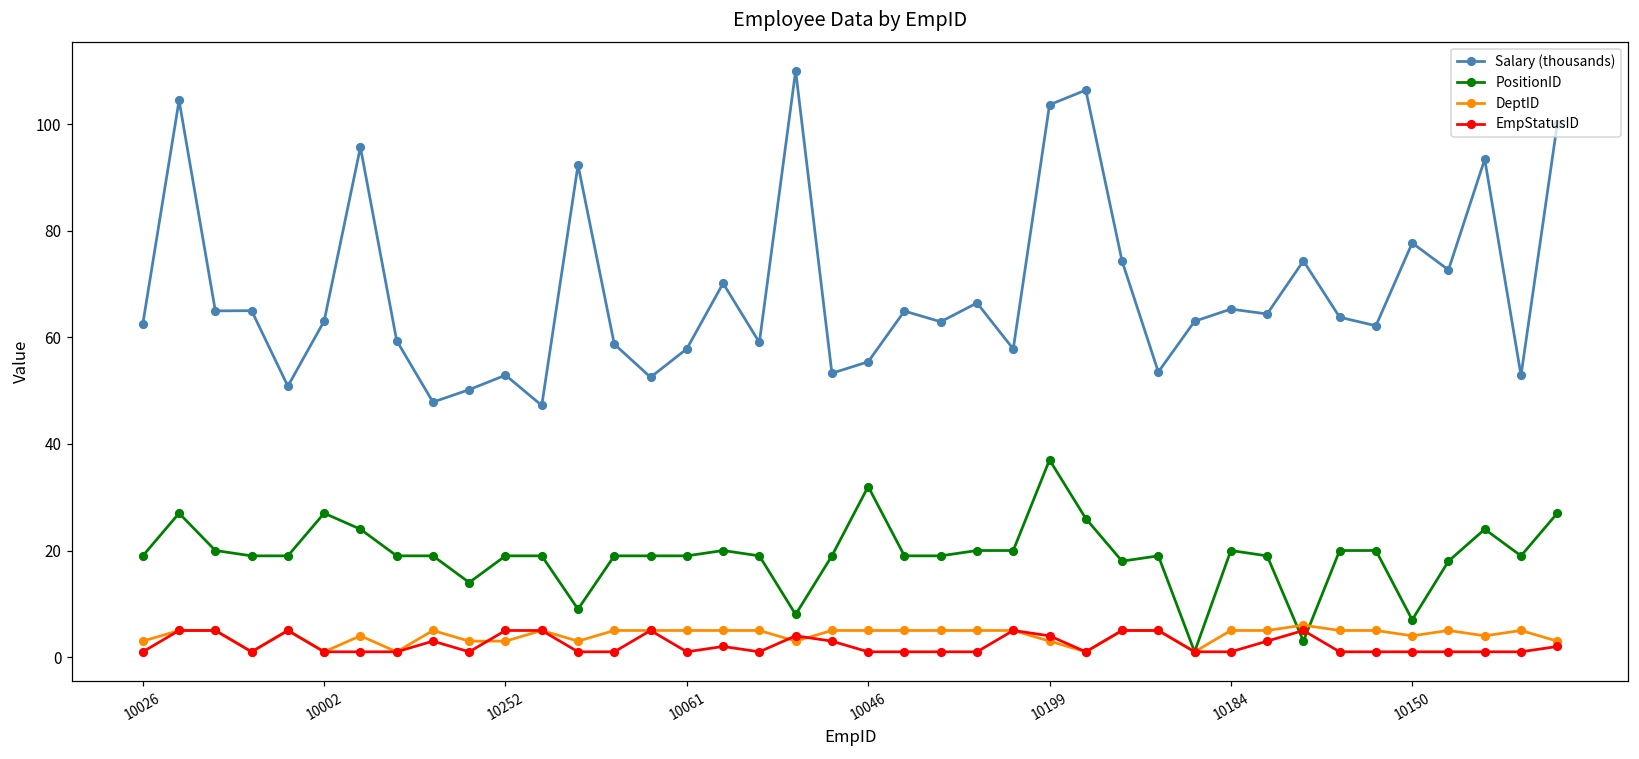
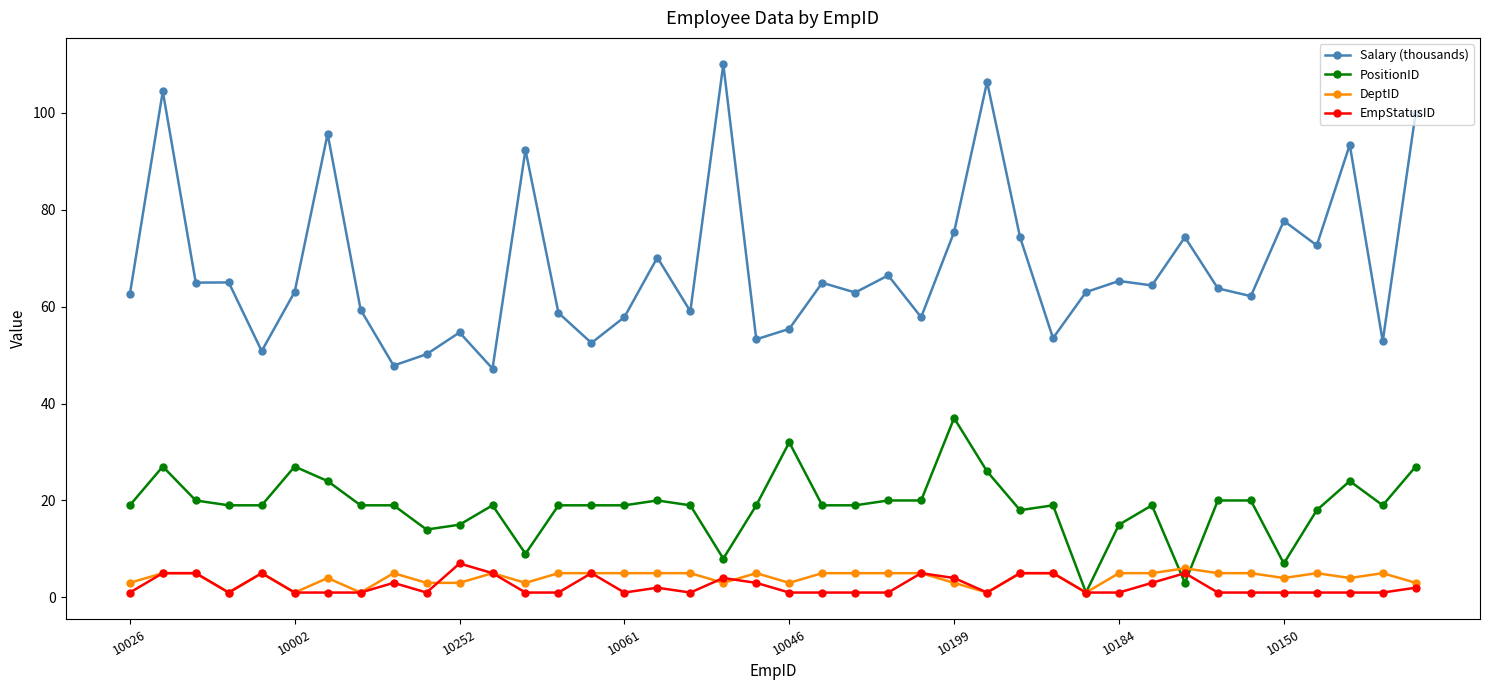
Salary (thousands), 10252: 53 -> 55
PositionID, 10252: 19 -> 15
EmpStatusID, 10252: 5 -> 7
DeptID, 10046: 5 -> 3
Salary (thousands), 10199: 104 -> 75
PositionID, 10184: 20 -> 15
